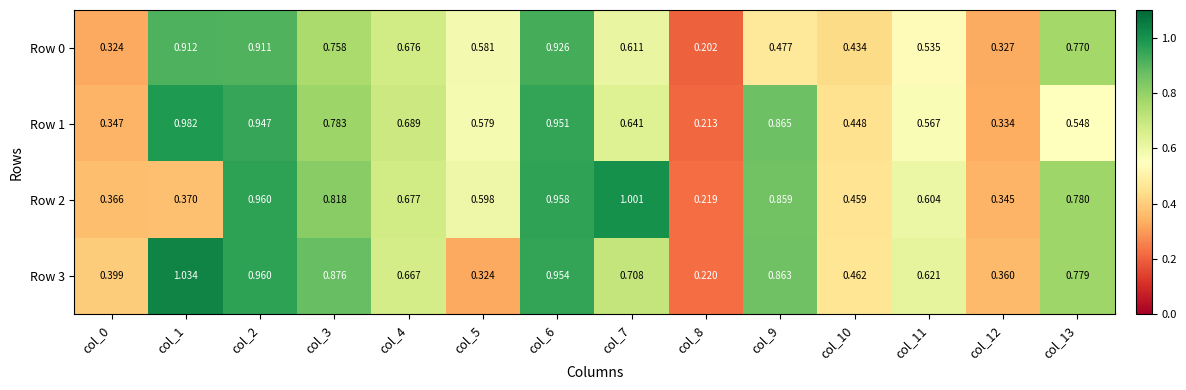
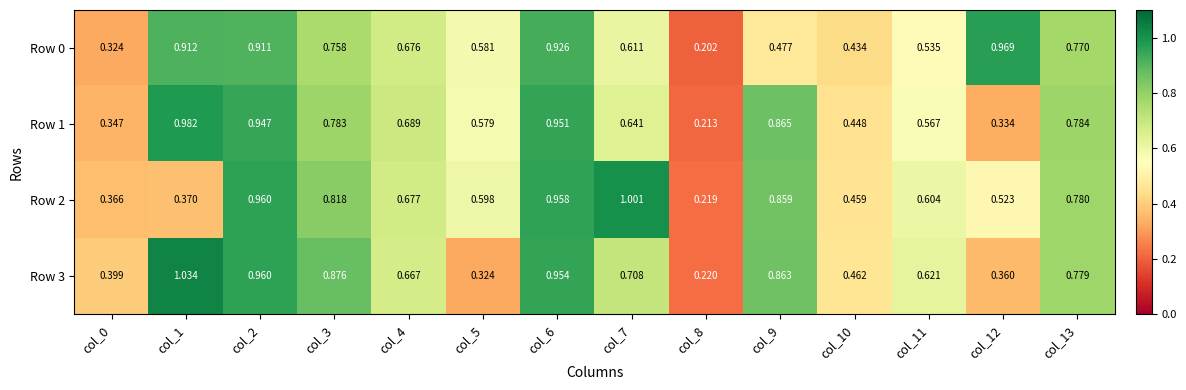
Row 0, col_12: 0.327 -> 0.969
Row 1, col_13: 0.548 -> 0.784
Row 2, col_12: 0.345 -> 0.523
